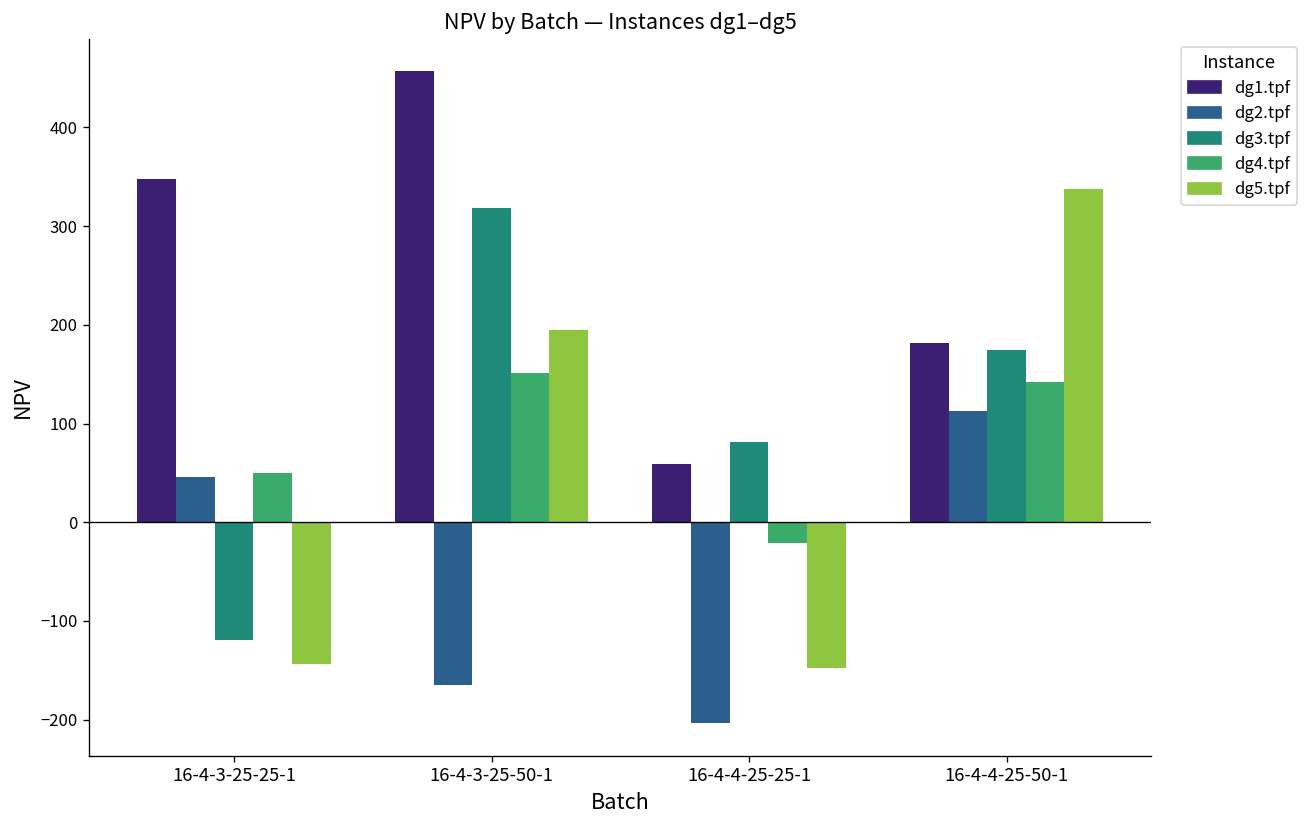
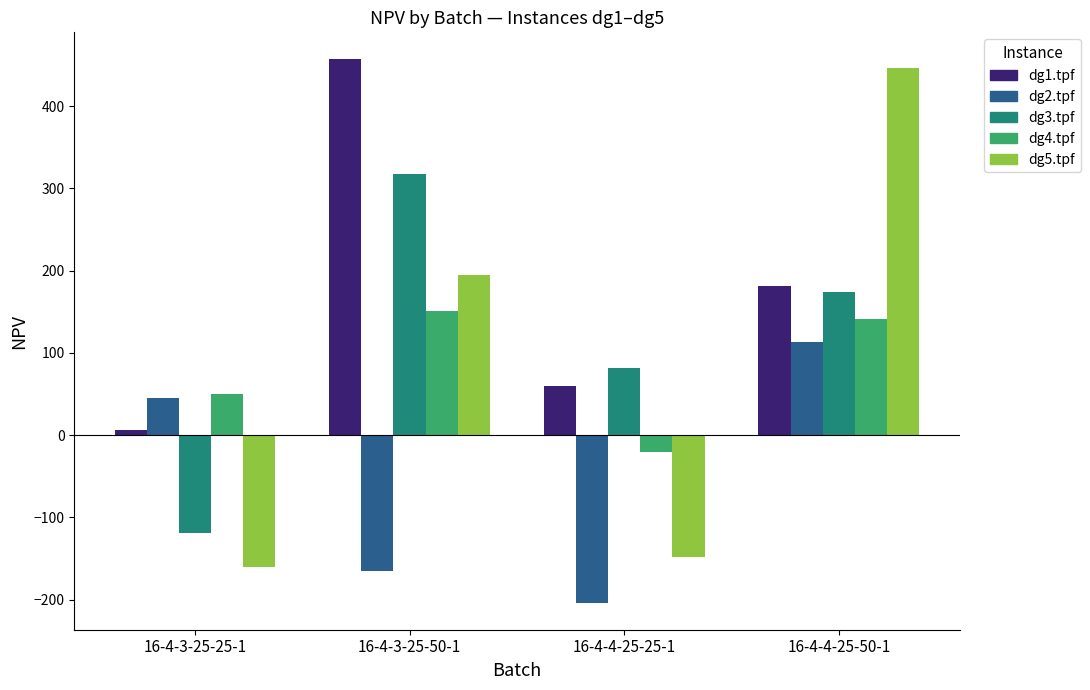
dg1.tpf, 16-4-3-25-25-1: 350 -> 10
dg5.tpf, 16-4-3-25-25-1: -140 -> -160
dg5.tpf, 16-4-4-25-50-1: 340 -> 450
